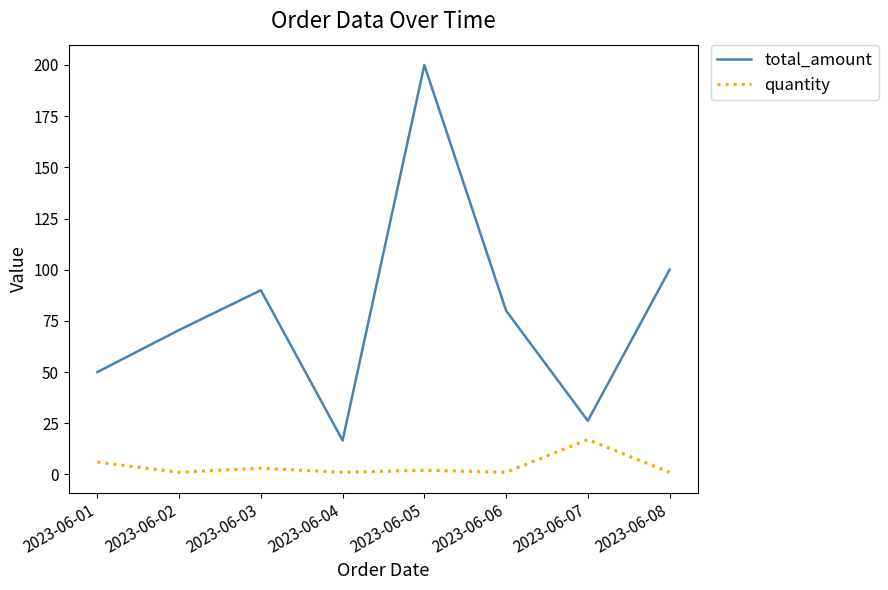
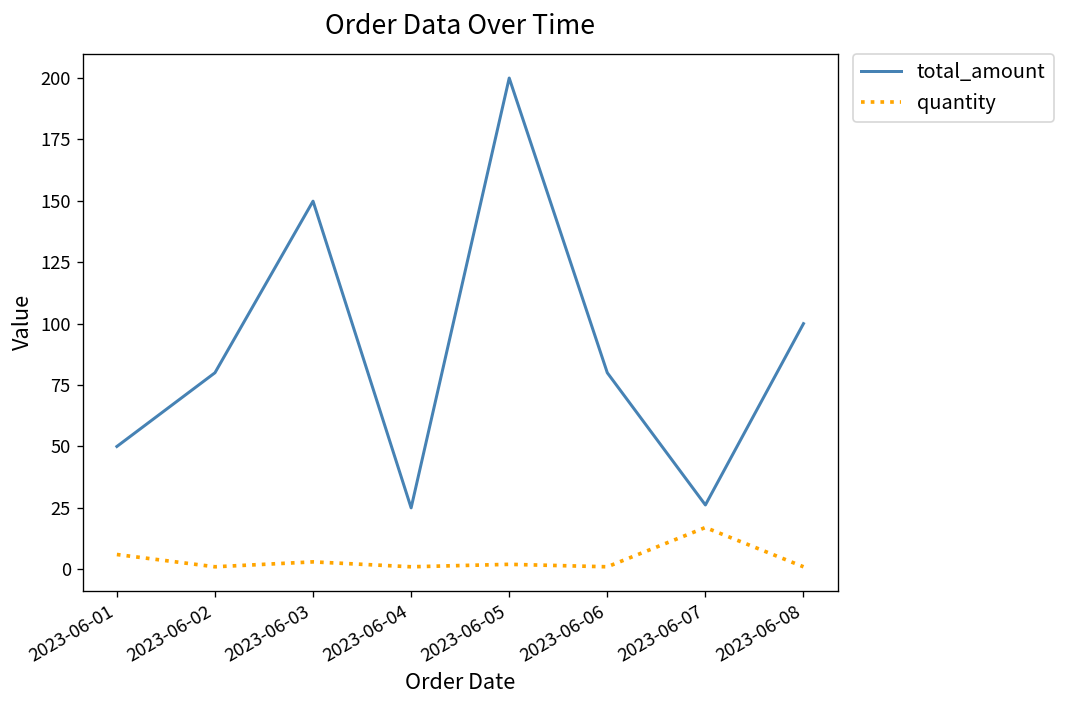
total_amount, 2023-06-02: 71 -> 80
total_amount, 2023-06-03: 90 -> 150
total_amount, 2023-06-04: 17 -> 25
